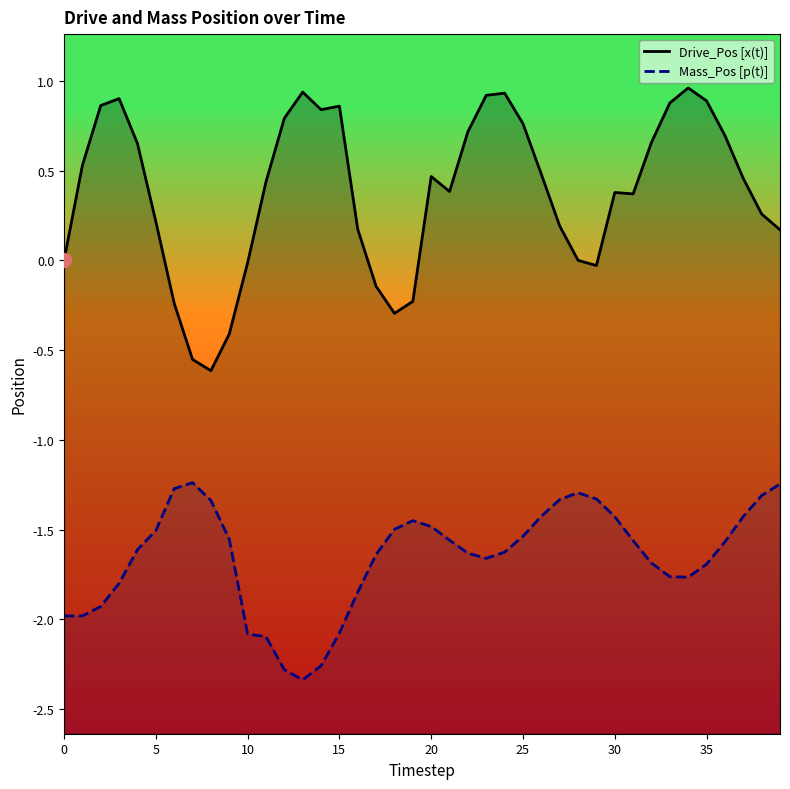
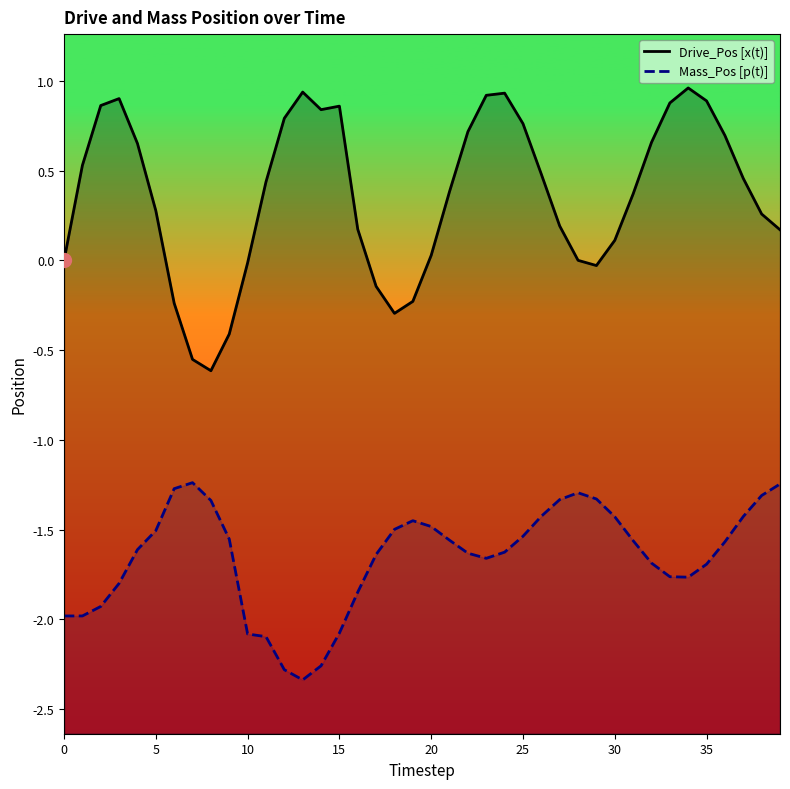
Drive_Pos [x(t)], 5: 0.22 -> 0.28
Drive_Pos [x(t)], 20: 0.47 -> 0.03
Drive_Pos [x(t)], 30: 0.38 -> 0.11
